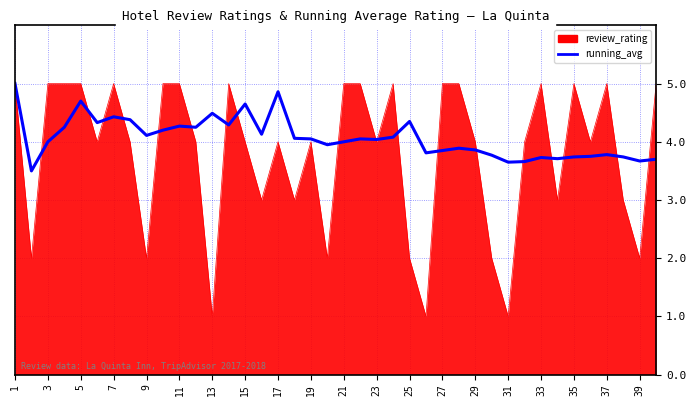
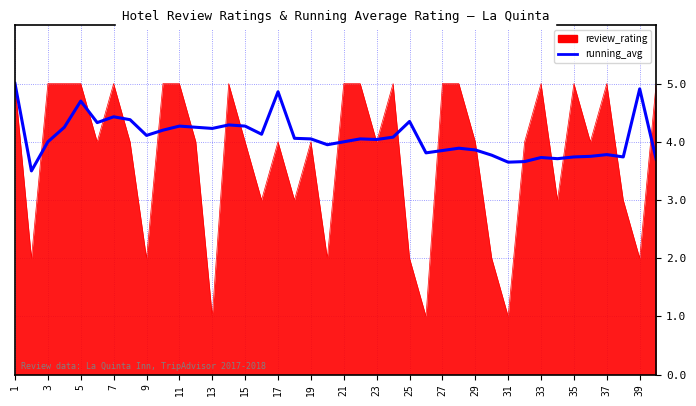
running_avg, 13: 4.5 -> 4.2
running_avg, 15: 4.7 -> 4.3
running_avg, 39: 3.7 -> 4.9
